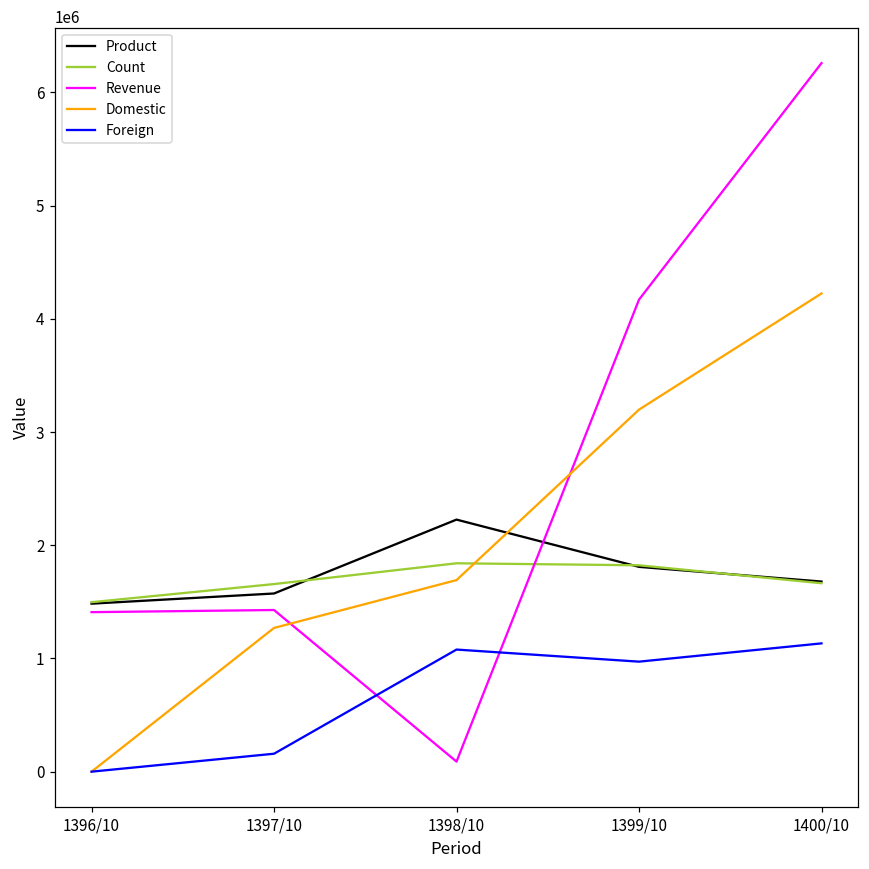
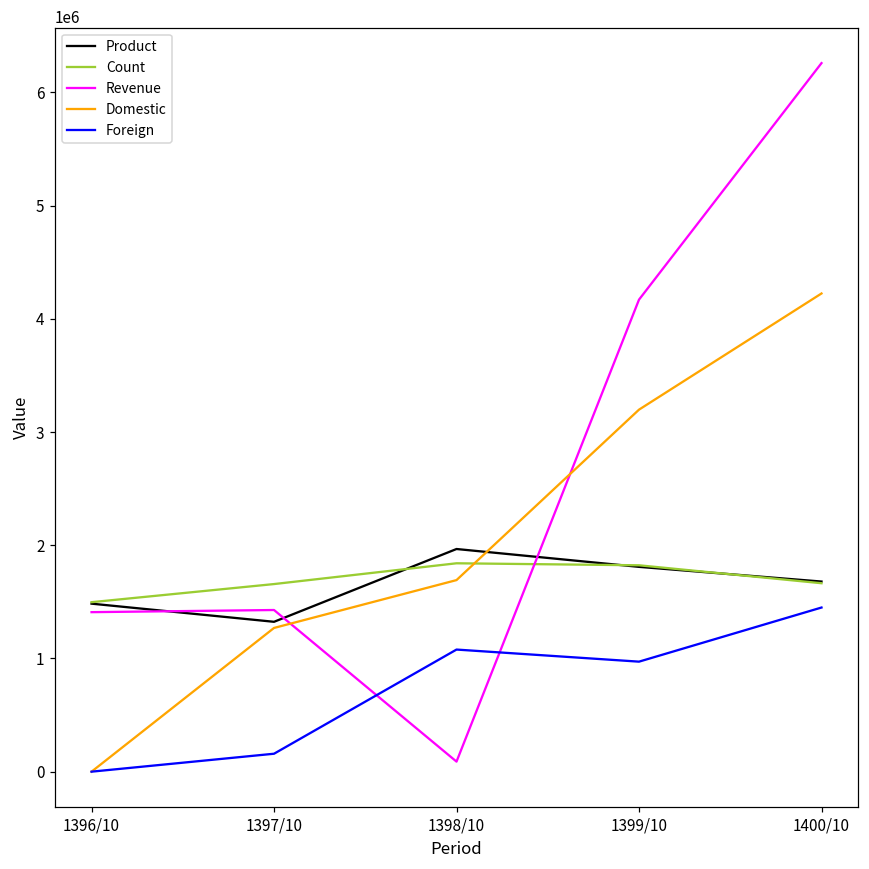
Product, 1397/10: 1570000 -> 1320000
Product, 1398/10: 2230000 -> 1970000
Foreign, 1400/10: 1130000 -> 1450000
